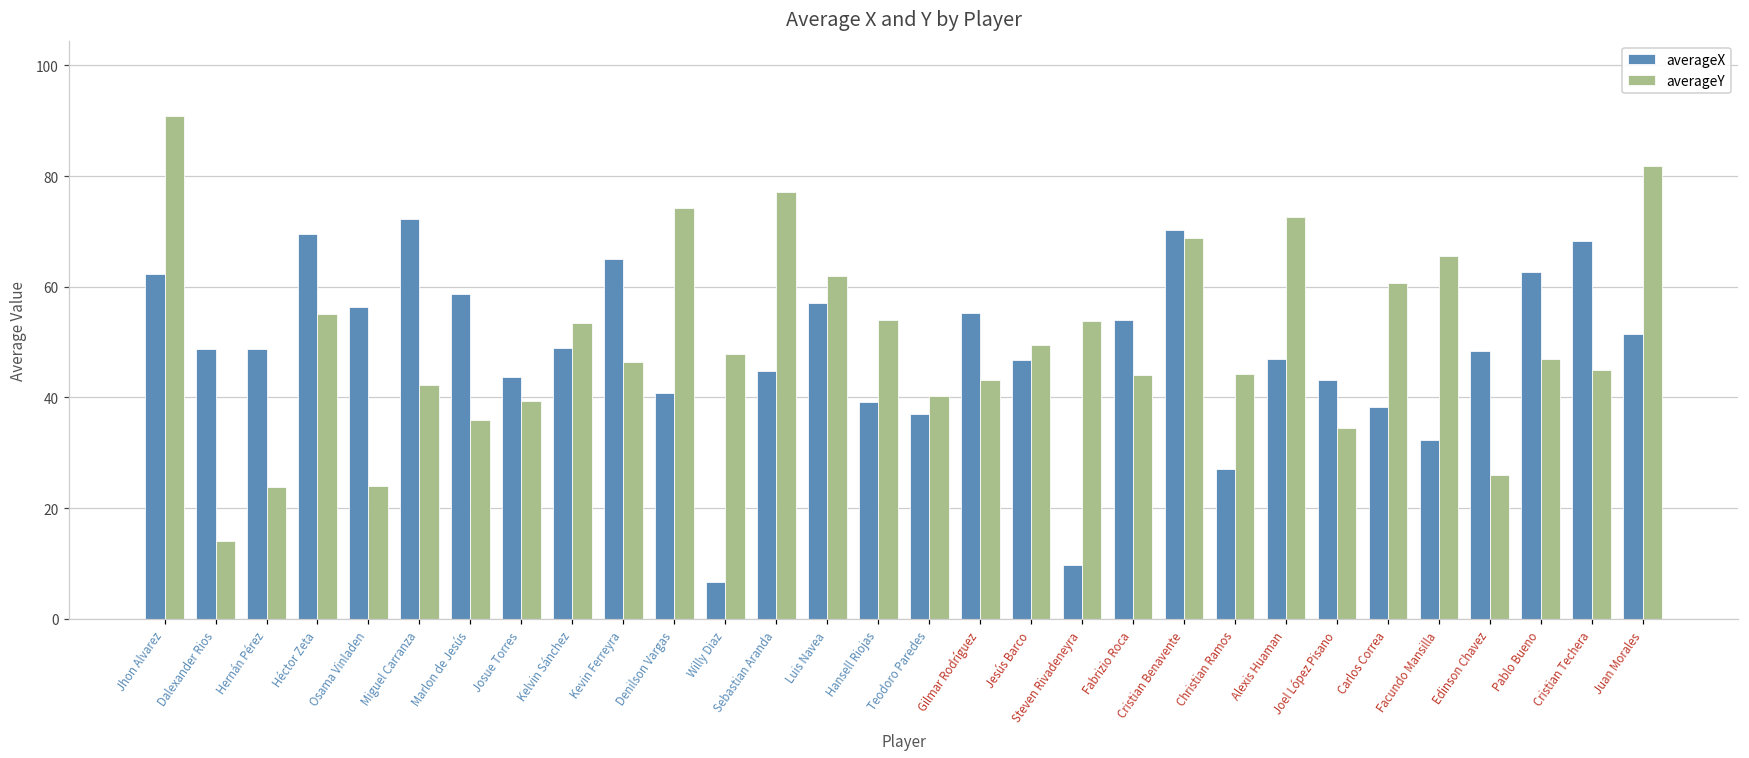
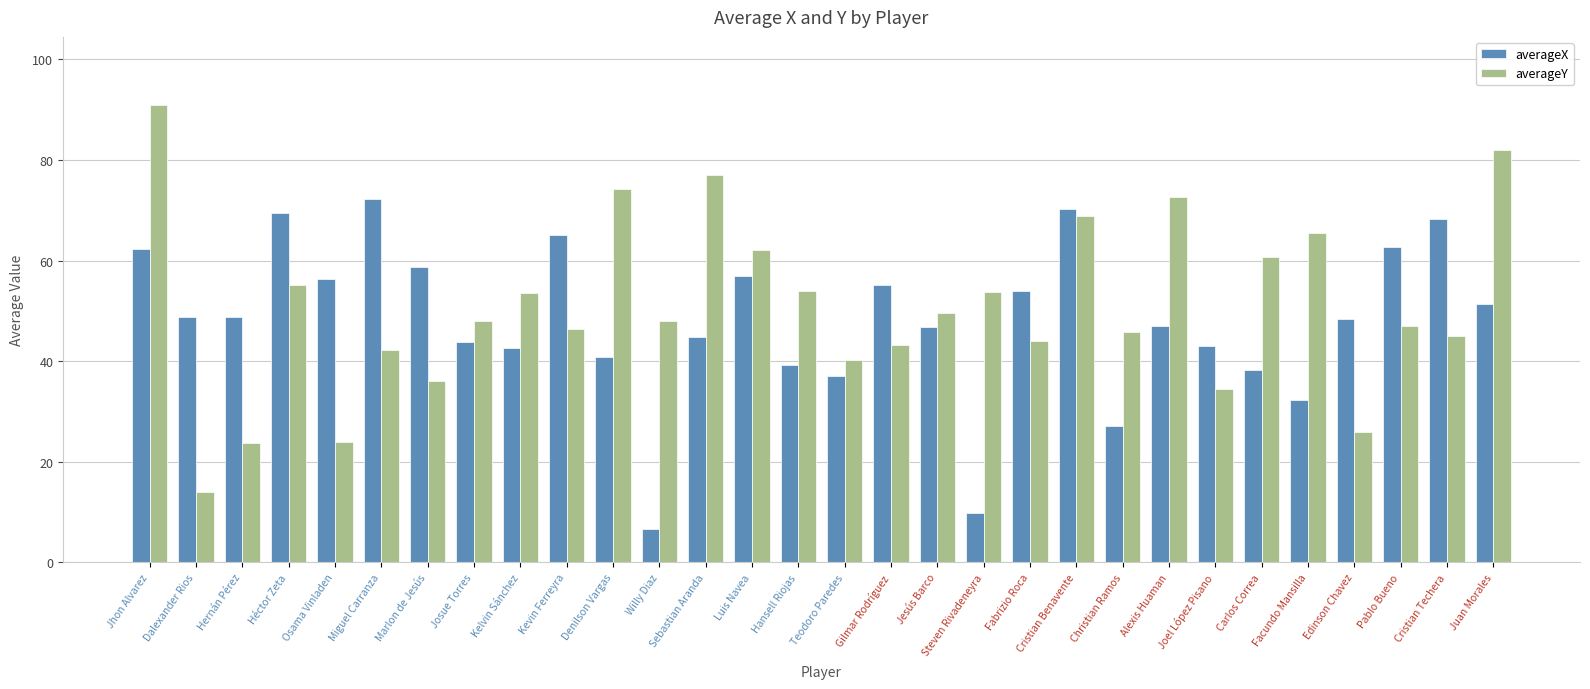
averageY, Josue Torres: 39 -> 48
averageX, Kelvin Sánchez: 49 -> 43
averageY, Christian Ramos: 44 -> 46
